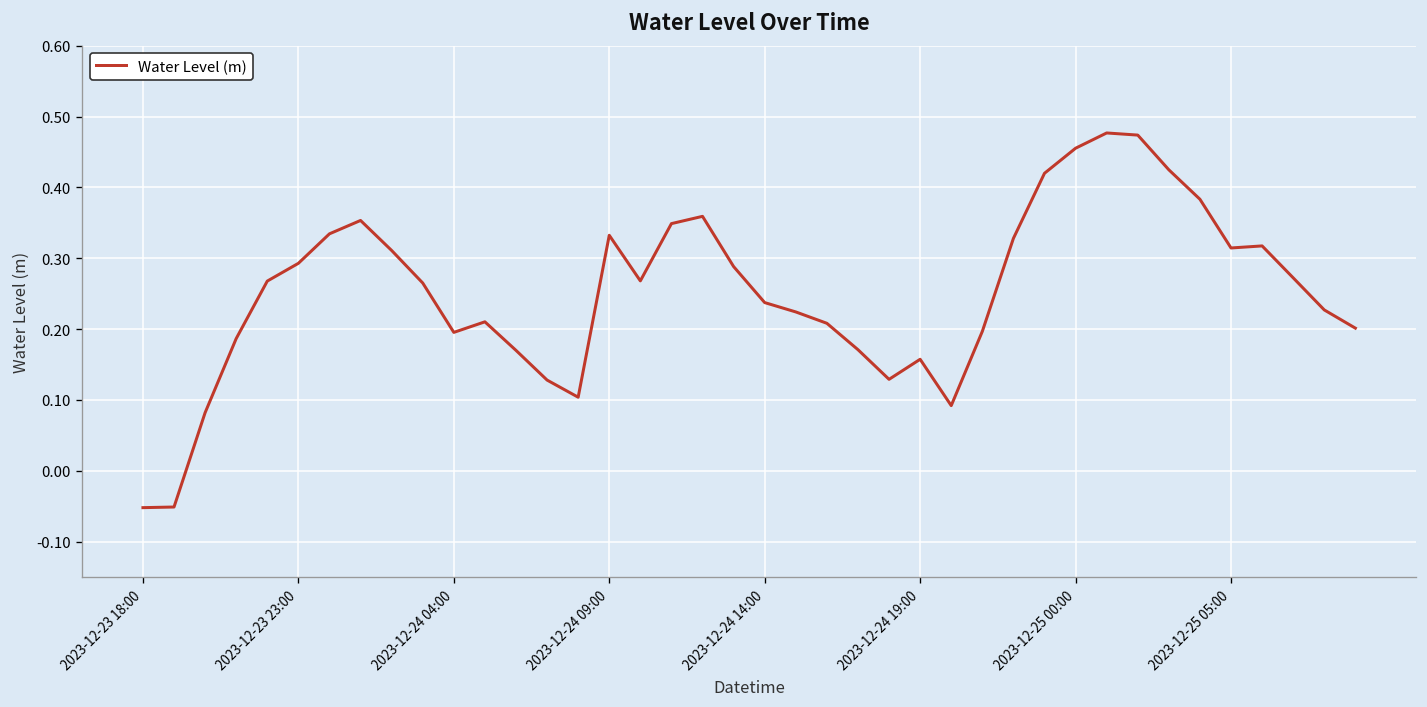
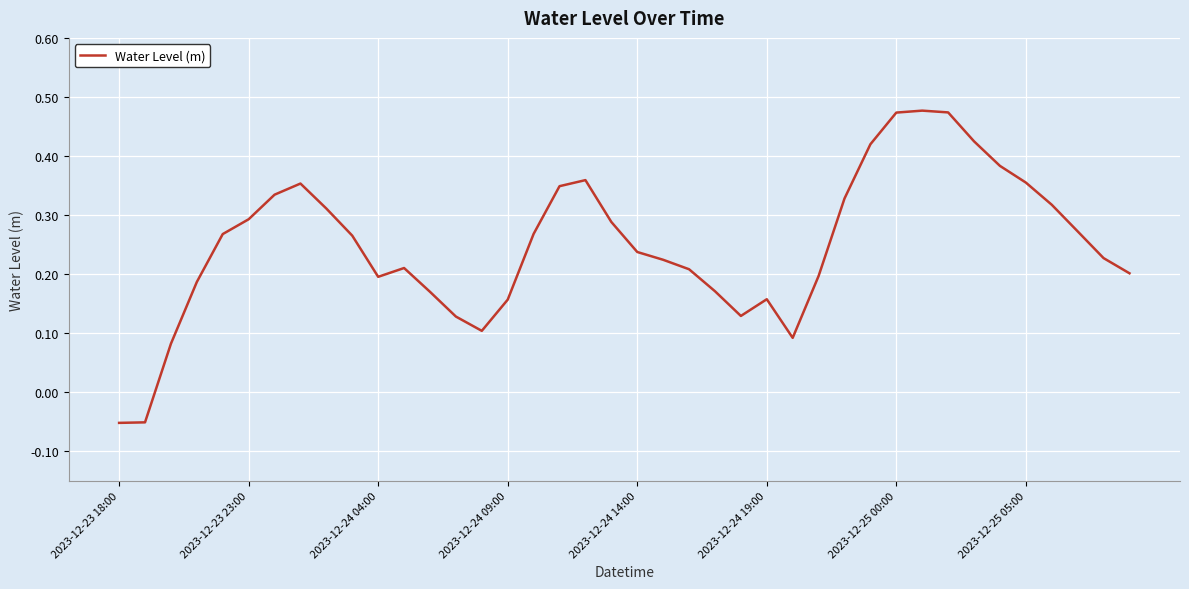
2023-12-24 09:00: 0.33 -> 0.16
2023-12-25 00:00: 0.46 -> 0.47
2023-12-25 05:00: 0.31 -> 0.35
